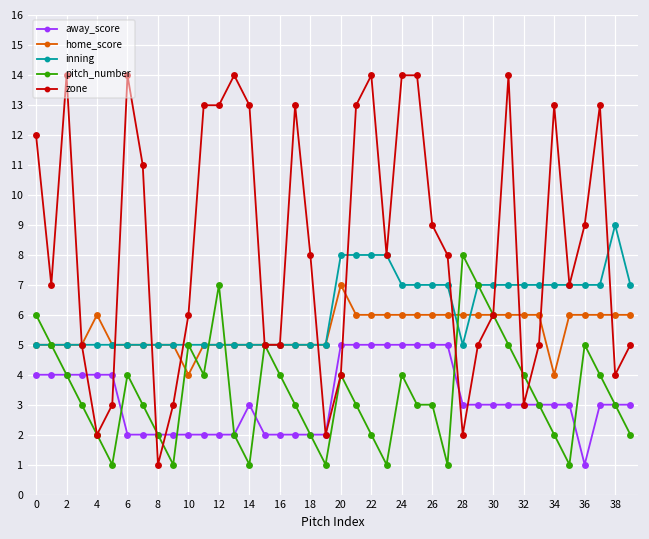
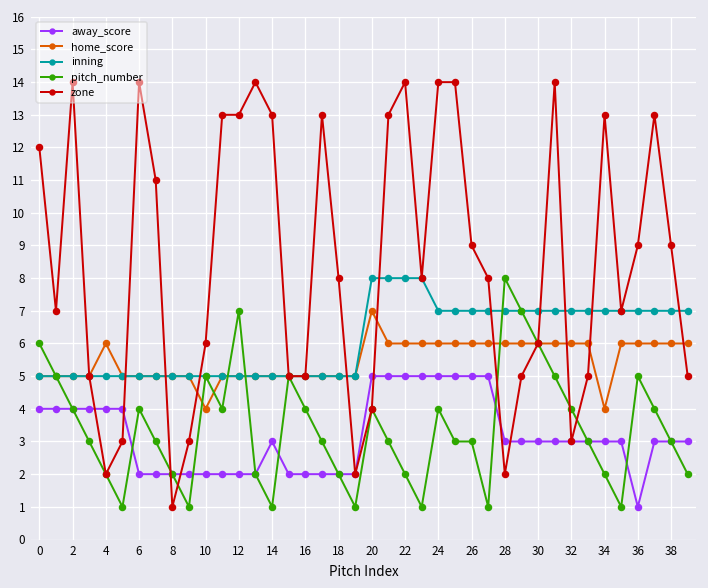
inning, 28: 5 -> 7
inning, 38: 9 -> 7
zone, 38: 4 -> 9
